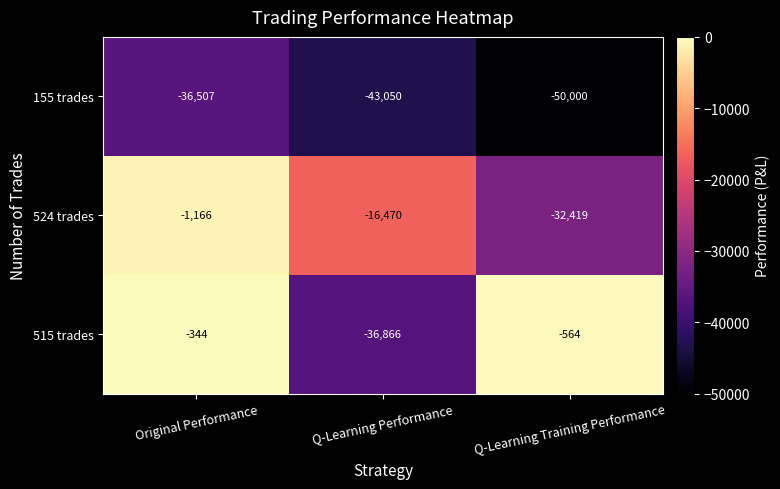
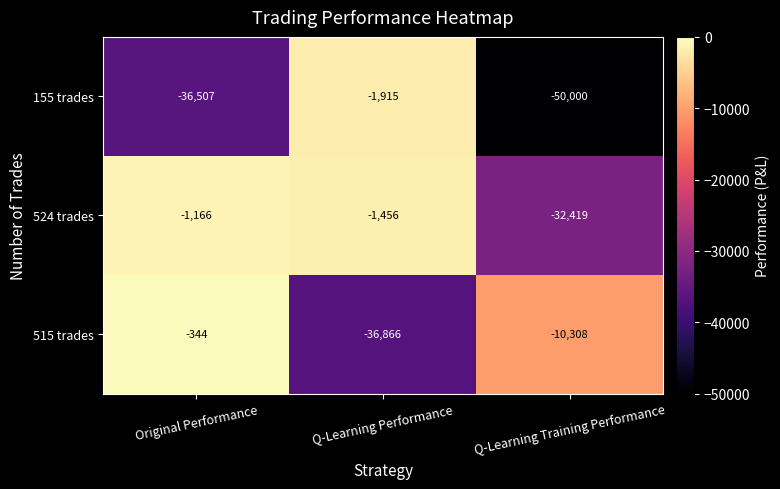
155 trades, Q-Learning Performance: -43,050 -> -1,915
524 trades, Q-Learning Performance: -16,470 -> -1,456
515 trades, Q-Learning Training Performance: -564 -> -10,308
